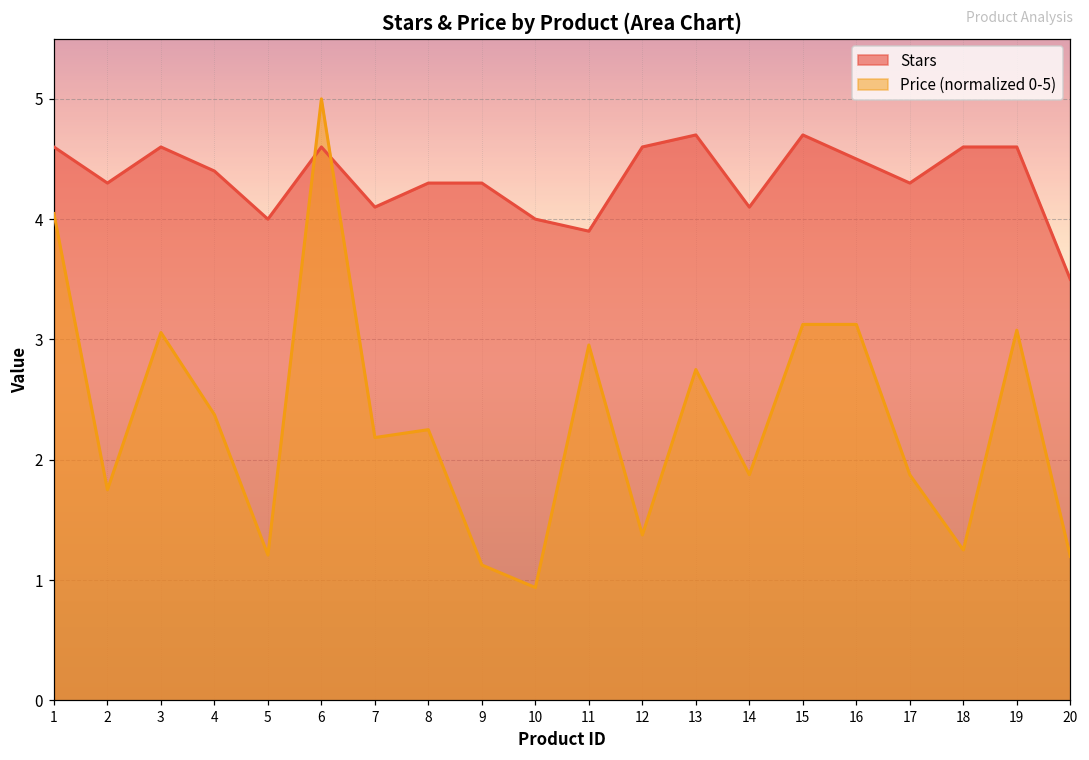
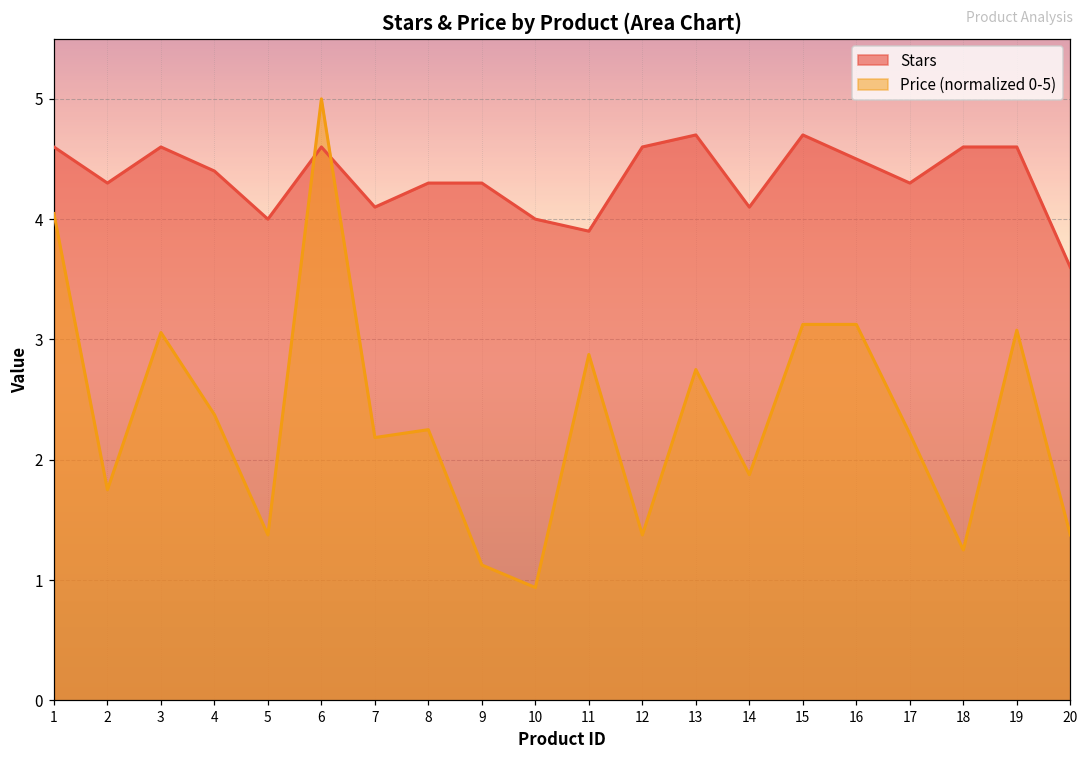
Price (normalized 0-5), 5: 1.21 -> 1.37
Price (normalized 0-5), 11: 2.95 -> 2.87
Price (normalized 0-5), 17: 1.87 -> 2.22
Stars, 20: 3.5 -> 3.6
Price (normalized 0-5), 20: 1.20 -> 1.37
